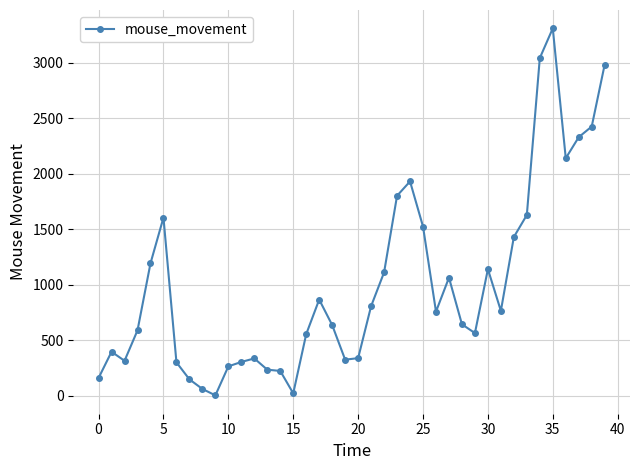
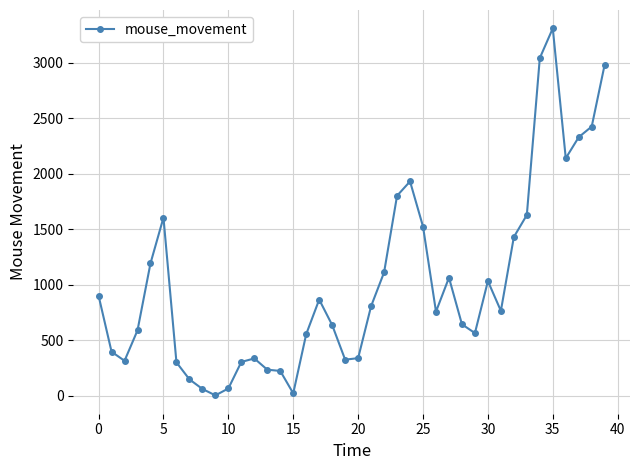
0: 160 -> 900
10: 260 -> 60
30: 1140 -> 1030
